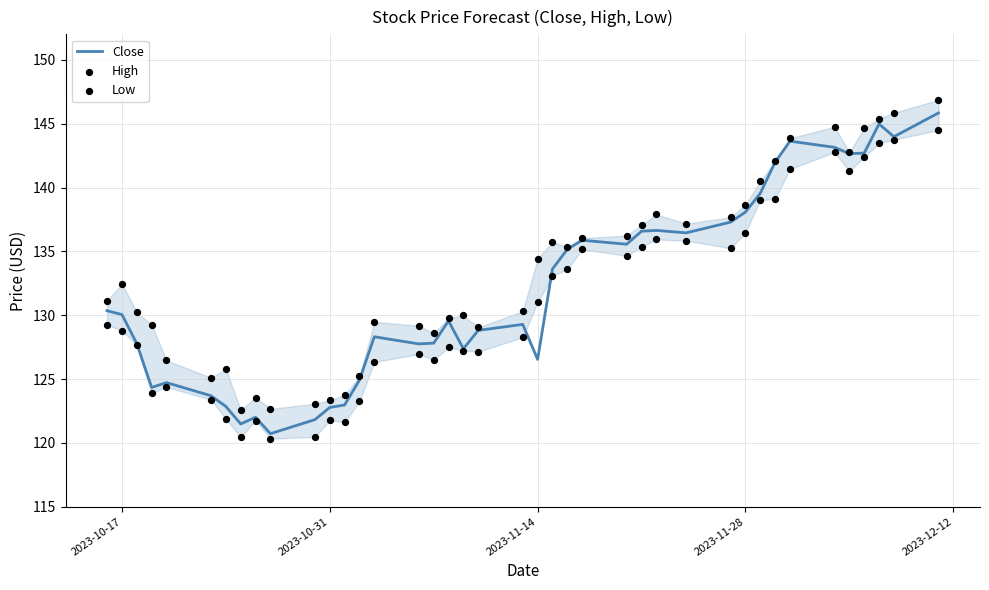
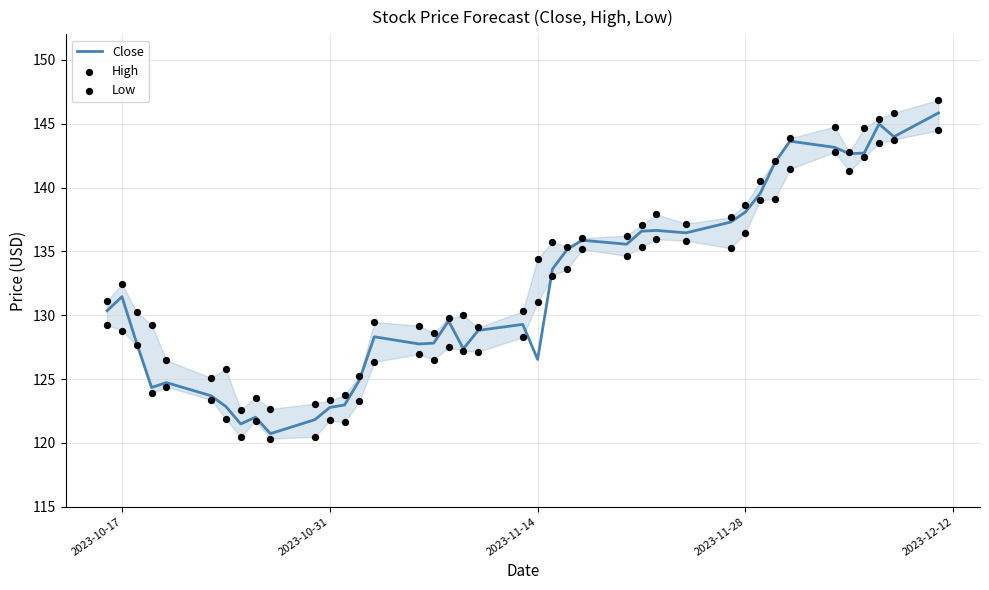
Close, 2023-10-17: 130.0 -> 131.4
